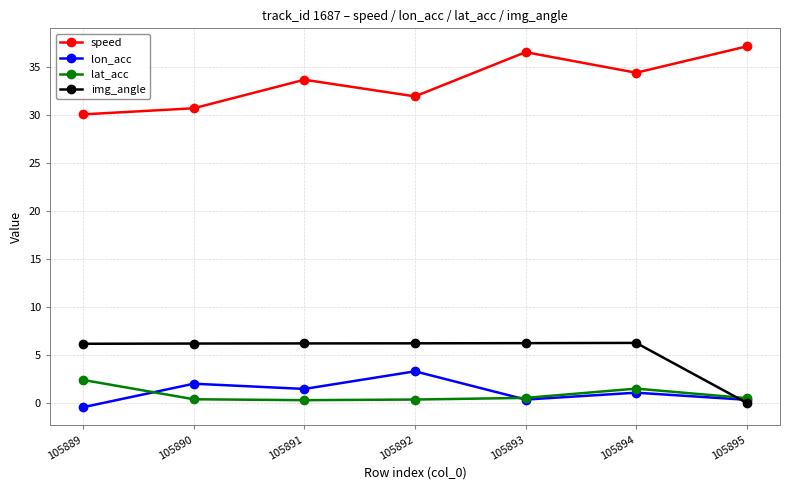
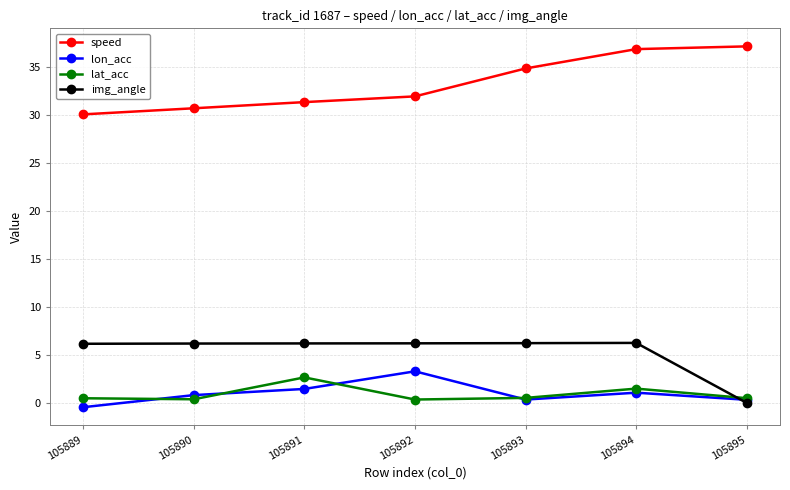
lat_acc, 105889: 2 -> 1
lon_acc, 105890: 2 -> 1
speed, 105891: 34 -> 31
lat_acc, 105891: 0 -> 3
speed, 105893: 37 -> 35
speed, 105894: 34 -> 37
